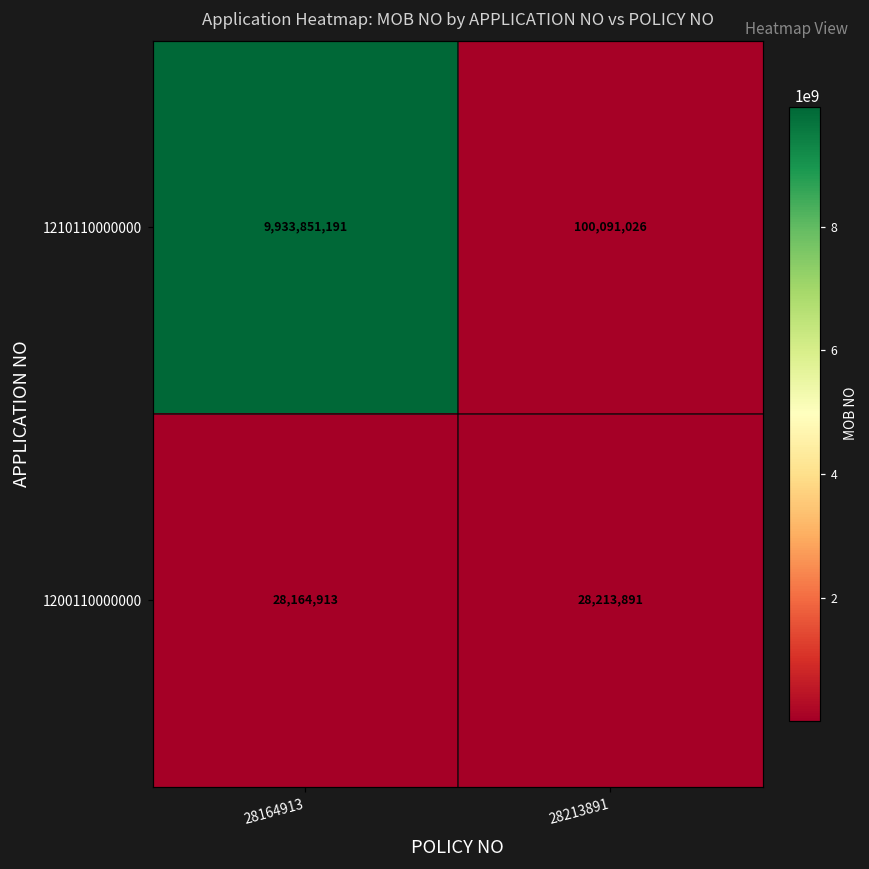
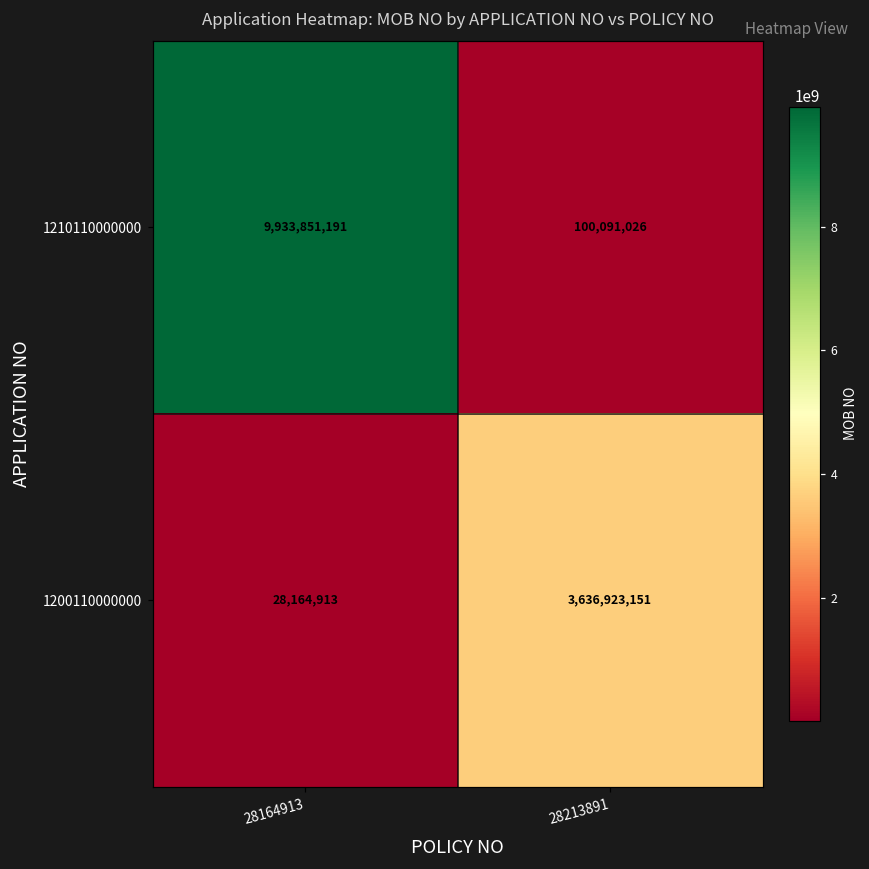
1200110000000, 28213891: 28,213,891 -> 3,636,923,151
